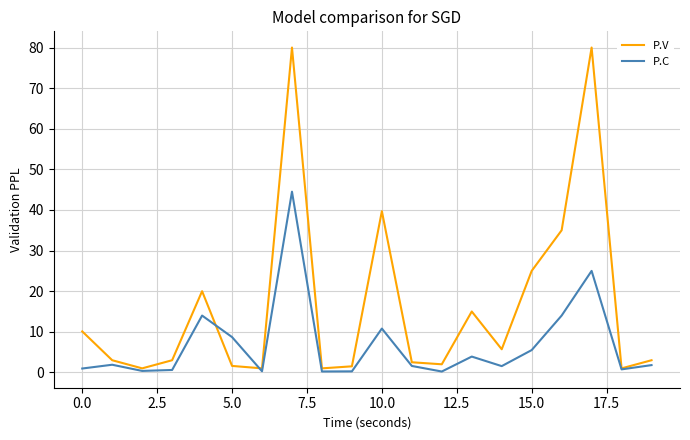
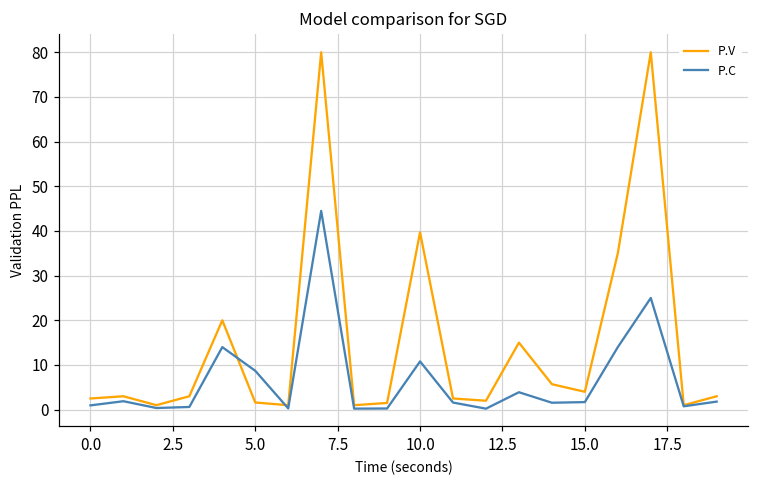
P.V, 0.0: 10 -> 3
P.V, 15.0: 25 -> 4
P.C, 15.0: 6 -> 2
